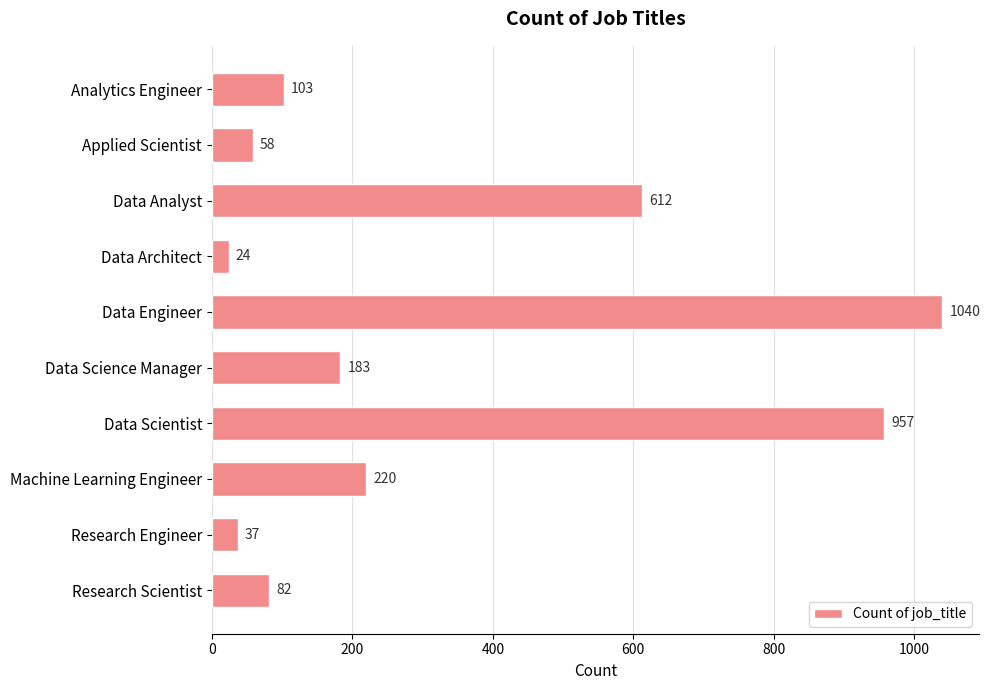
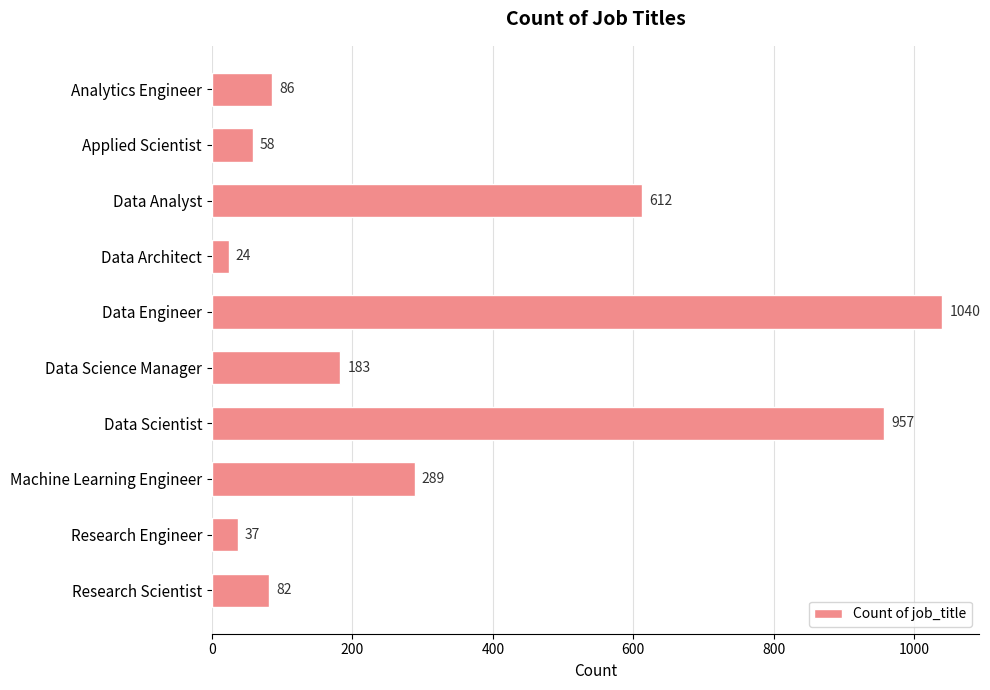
Analytics Engineer: 103 -> 86
Machine Learning Engineer: 220 -> 289
